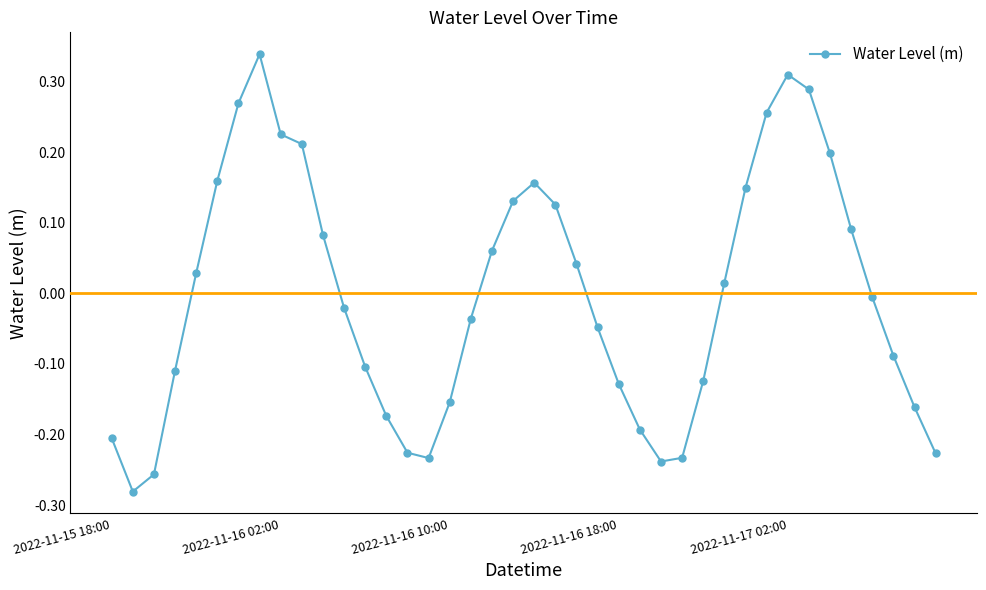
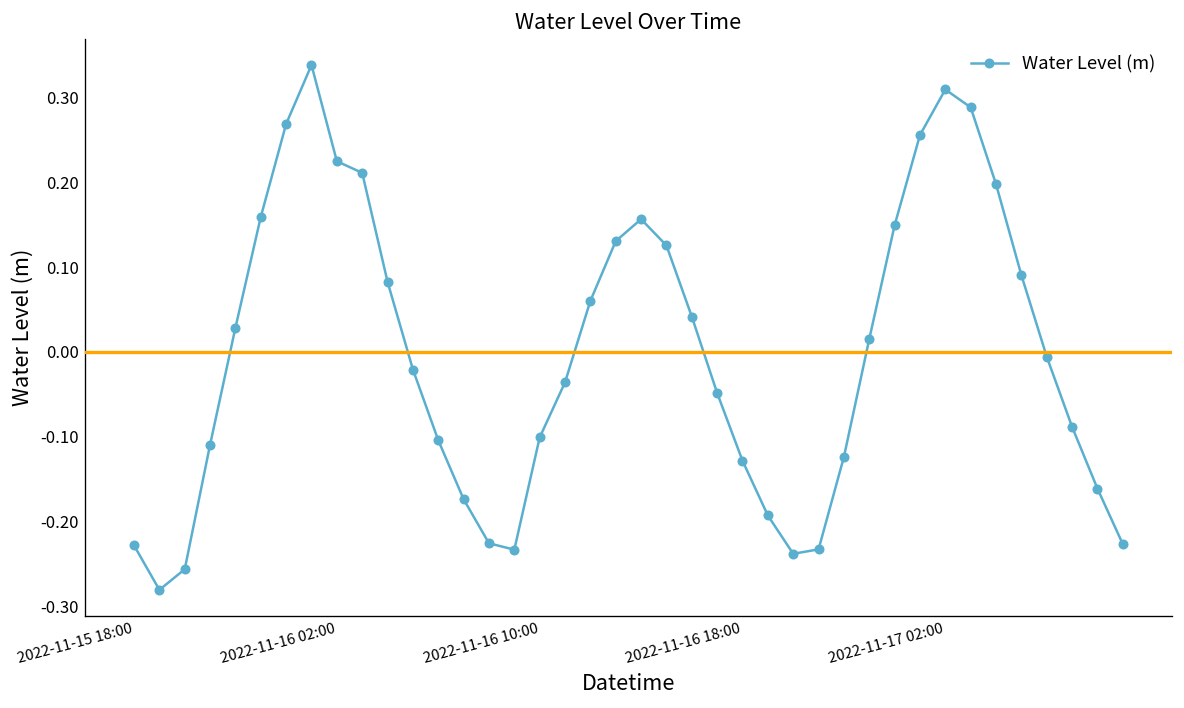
2022-11-15 18:00: -0.21 -> -0.23
2022-11-16 10:00: -0.15 -> -0.10
